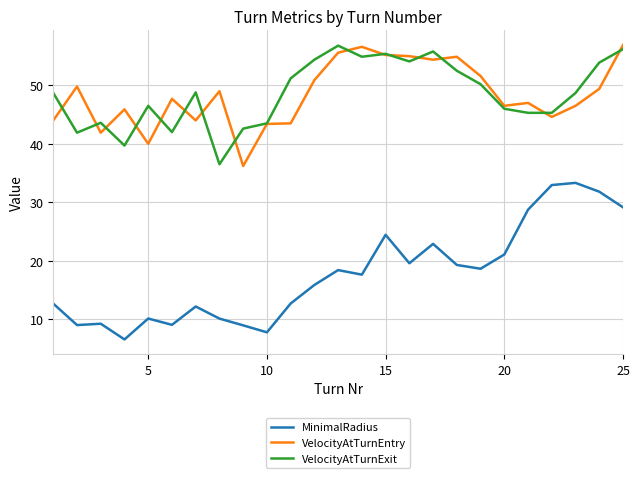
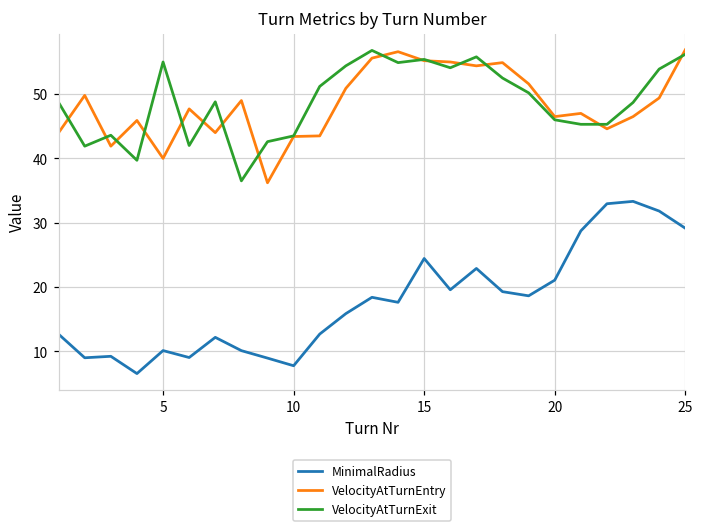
VelocityAtTurnExit, 5: 47 -> 55
